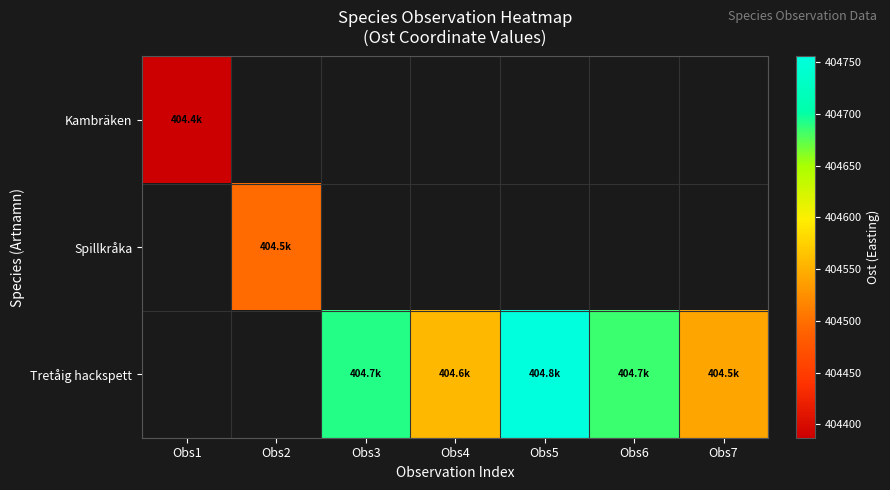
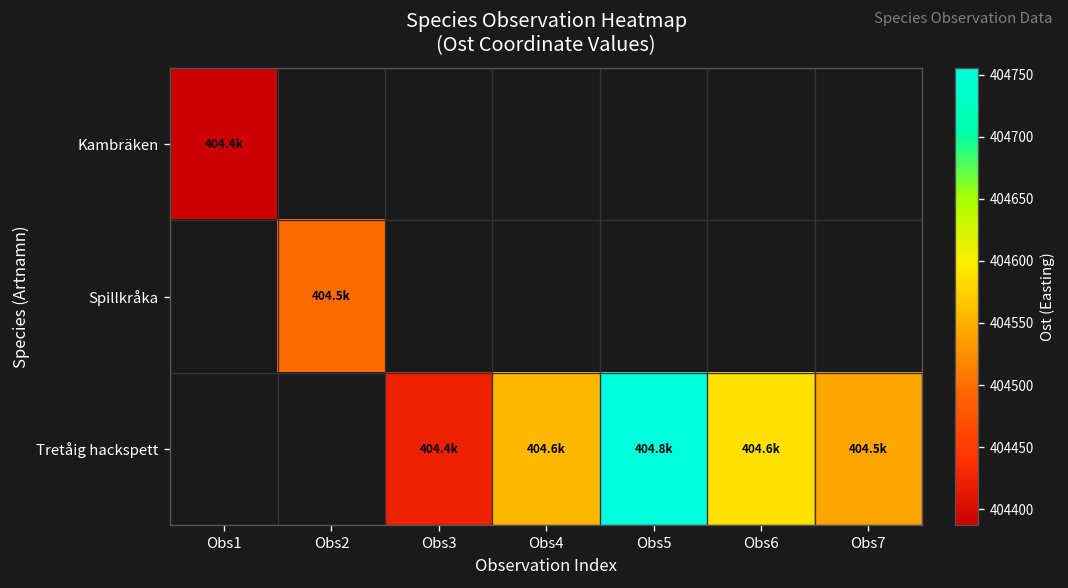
Tretåig hackspett, Obs3: 404.7k -> 404.4k
Tretåig hackspett, Obs6: 404.7k -> 404.6k
